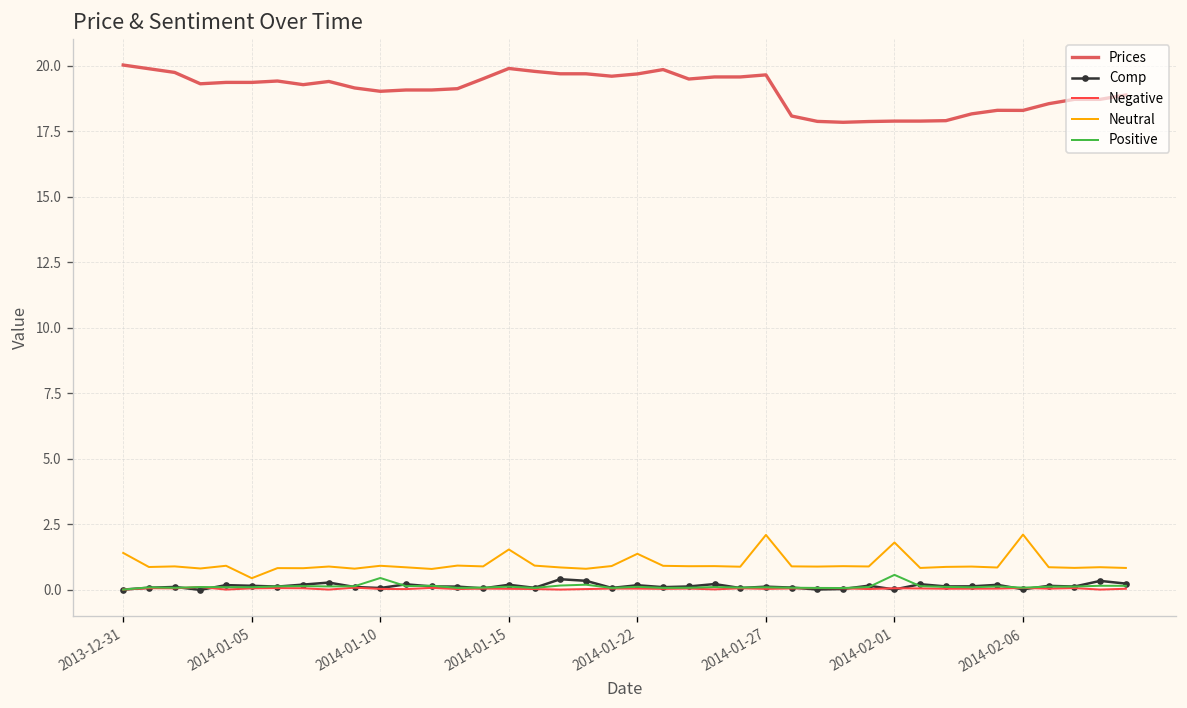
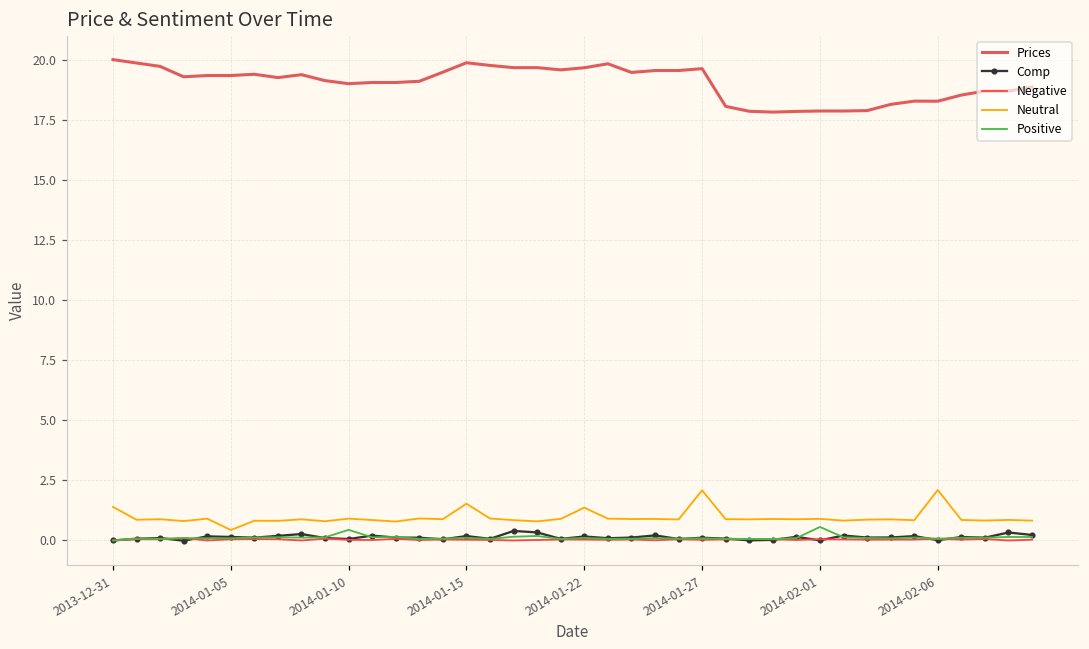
Neutral, 2014-02-01: 1.8 -> 0.9
